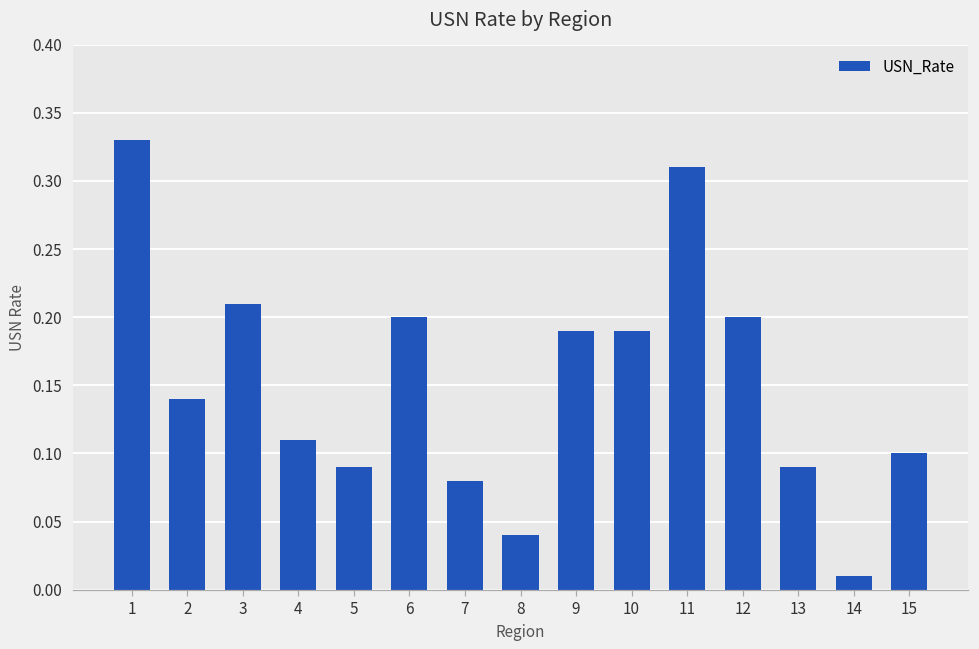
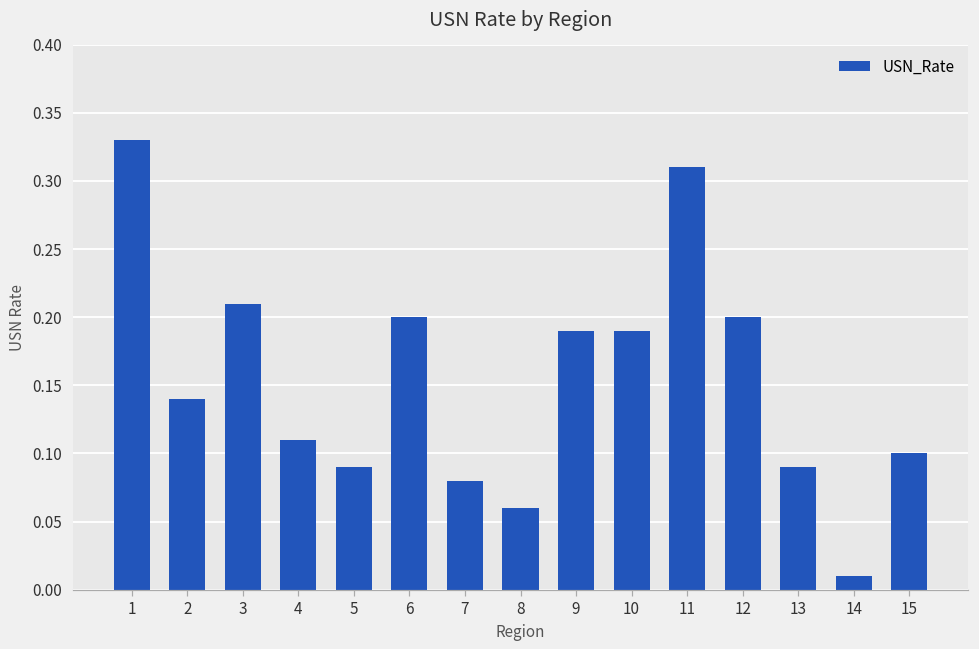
8: 0.04 -> 0.06
